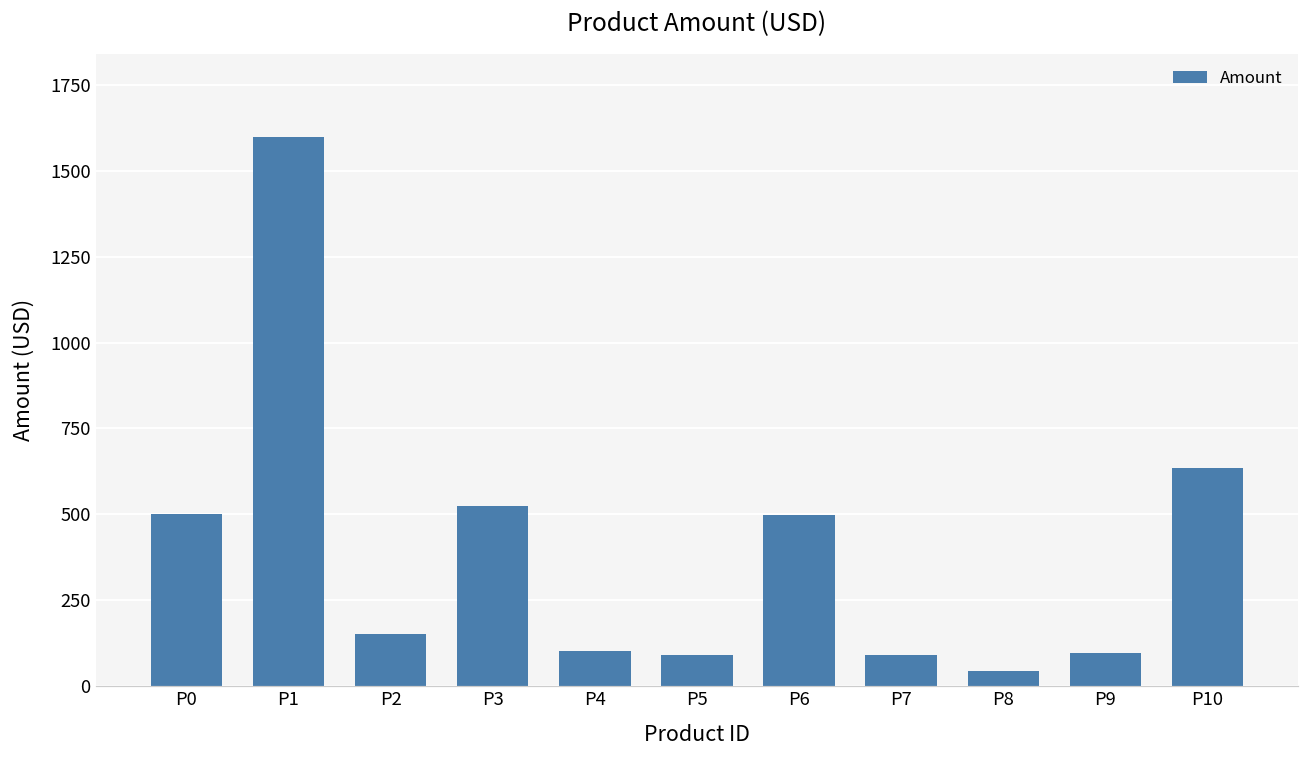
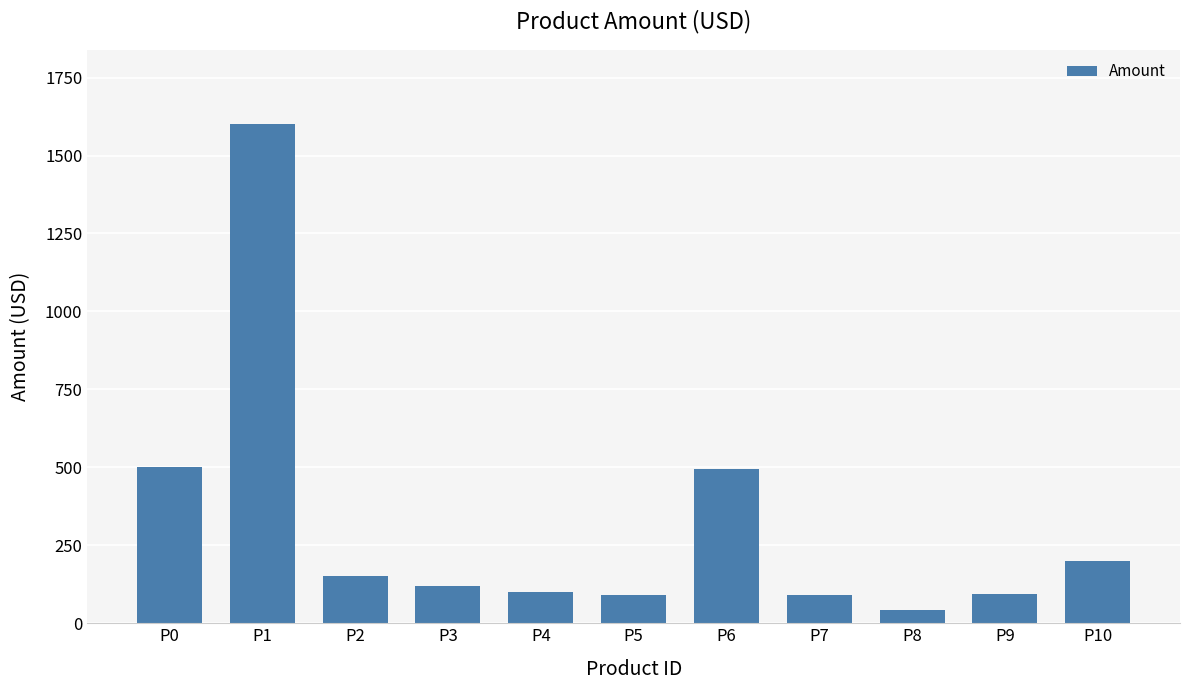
P3: 530 -> 120
P10: 640 -> 200
